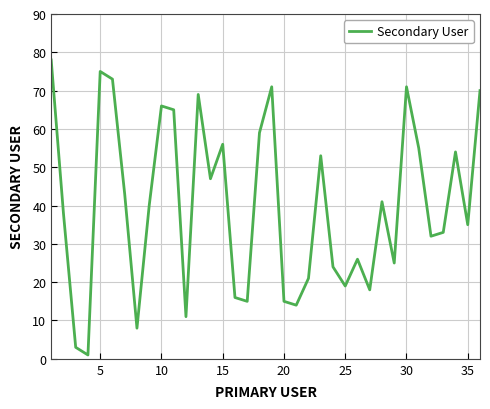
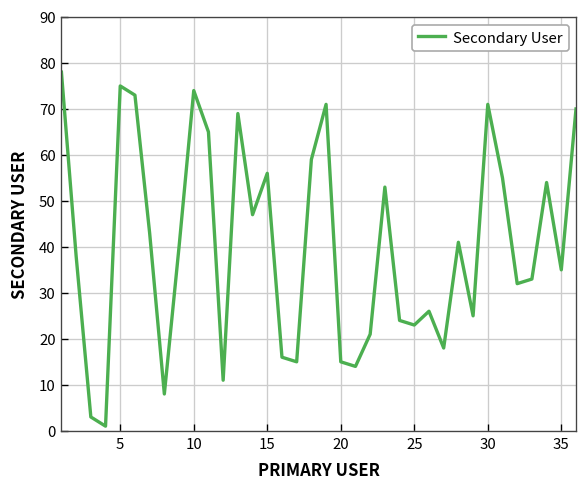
10: 66 -> 74
25: 19 -> 23
